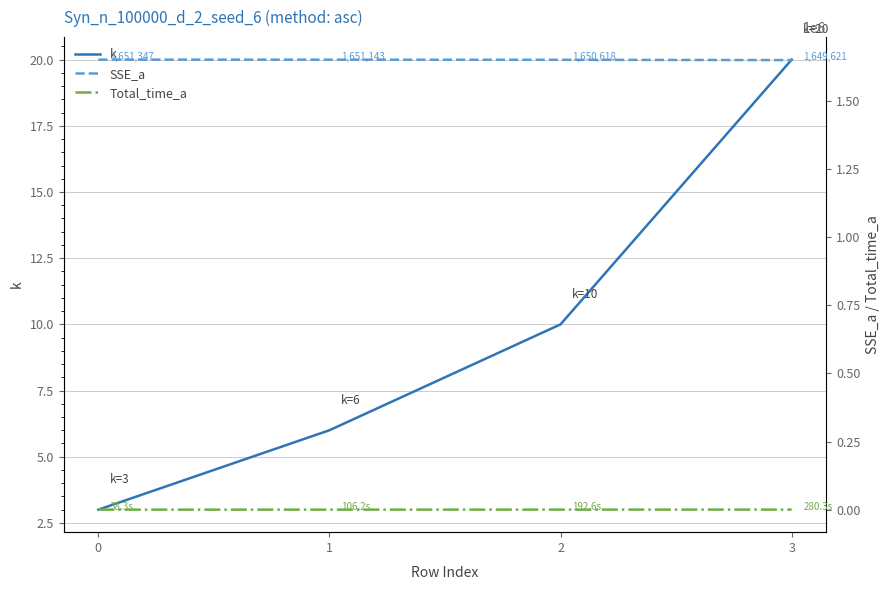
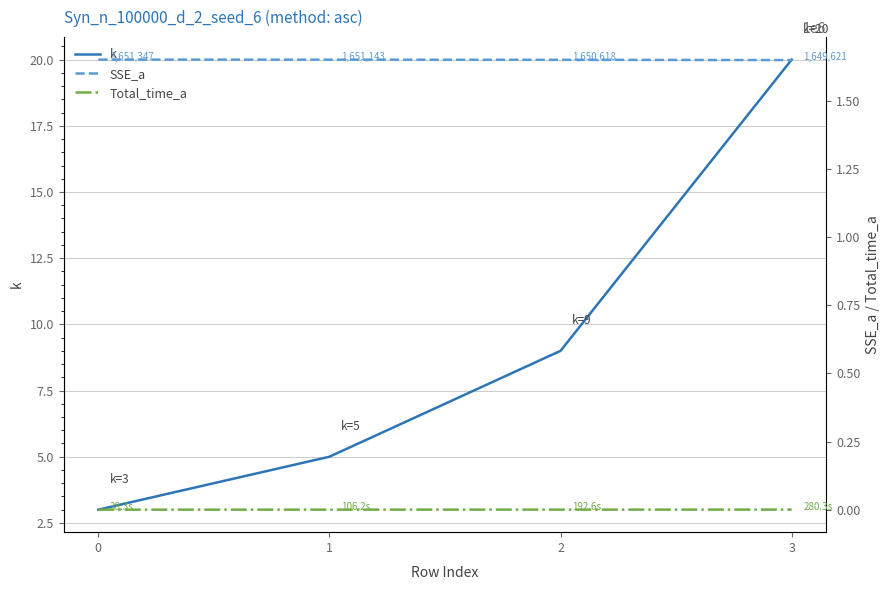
k, 1: 6 -> 5
k, 2: 10 -> 9
